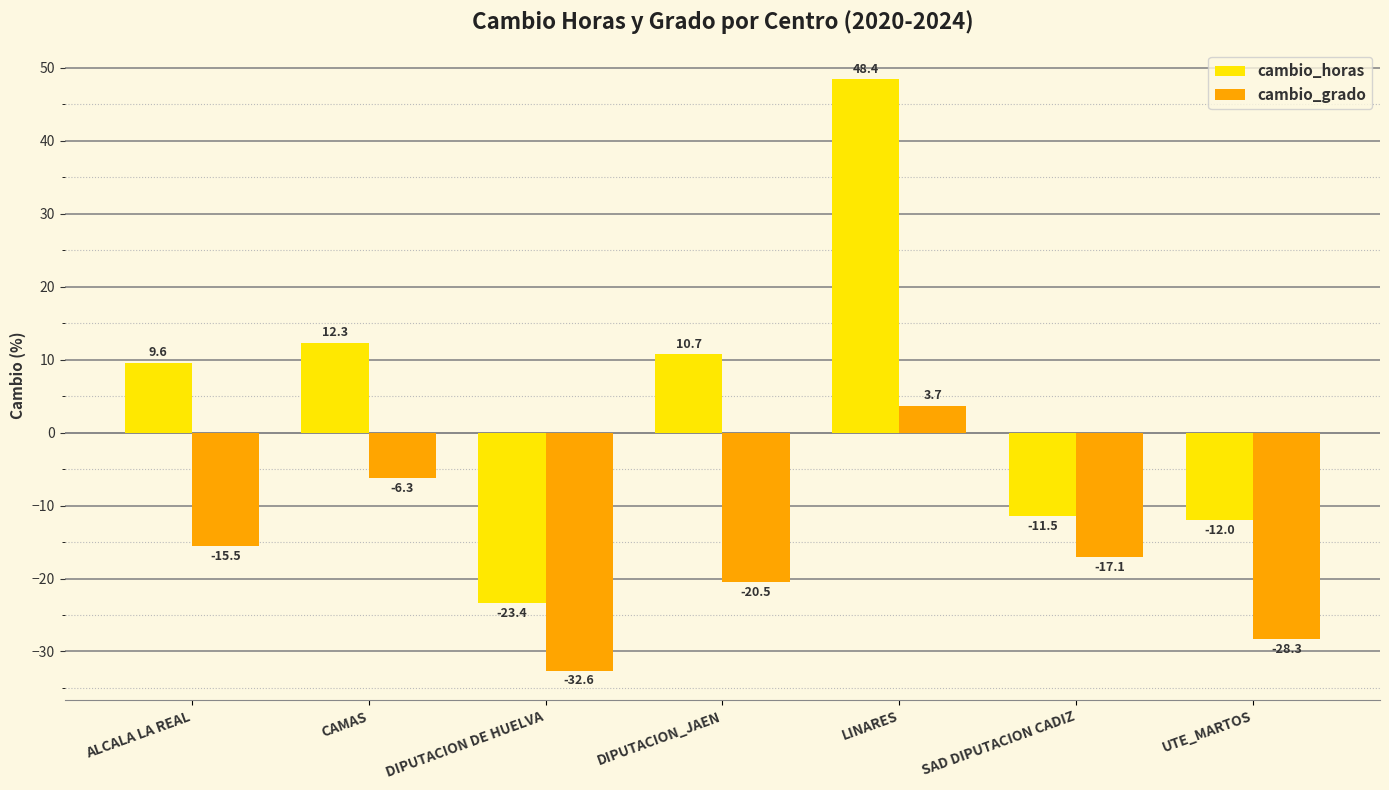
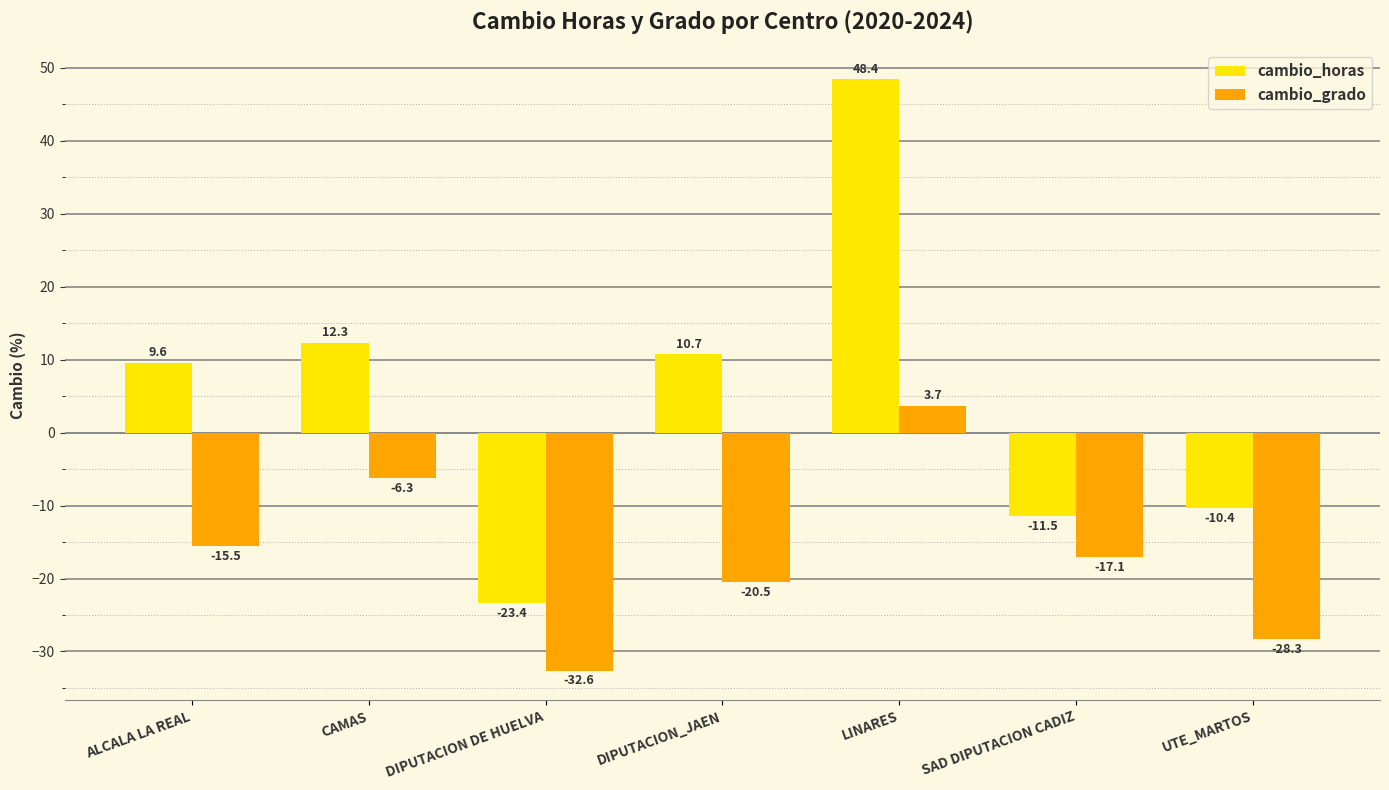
cambio_horas, UTE_MARTOS: -12.0 -> -10.4
